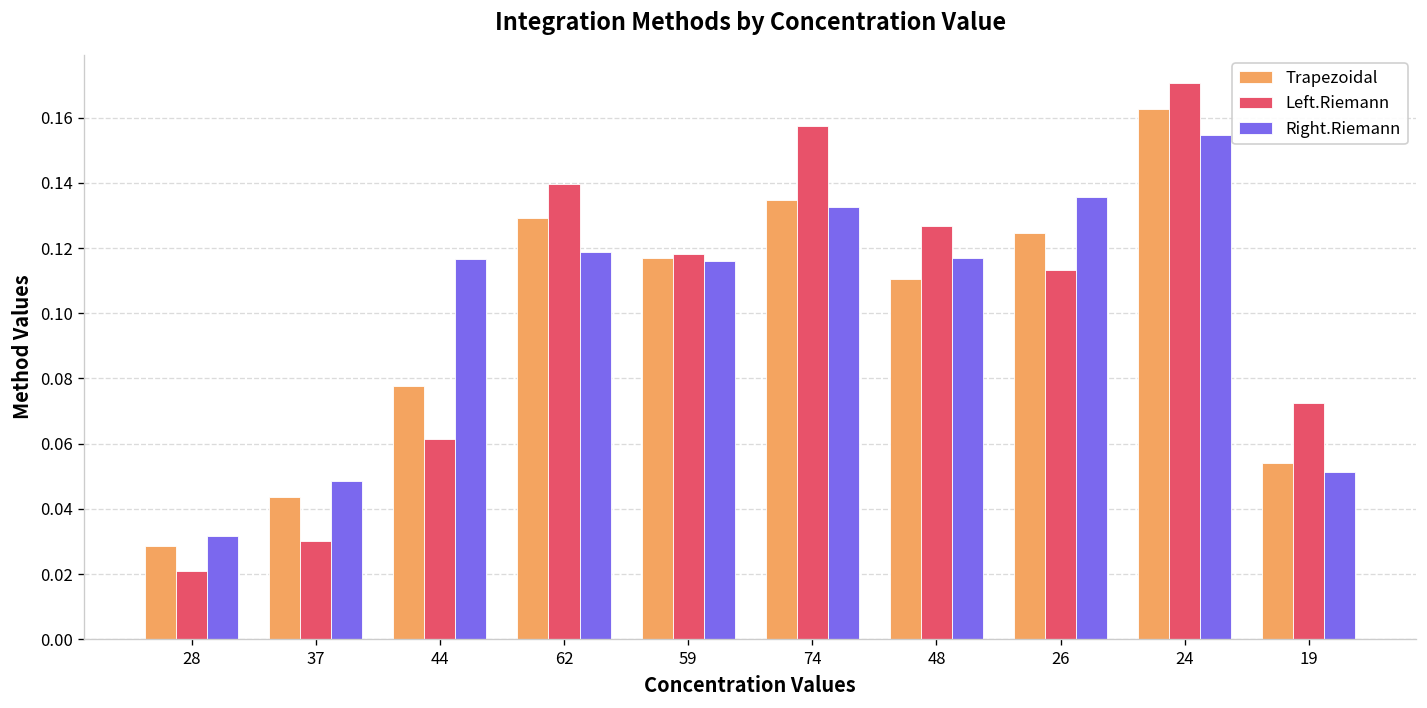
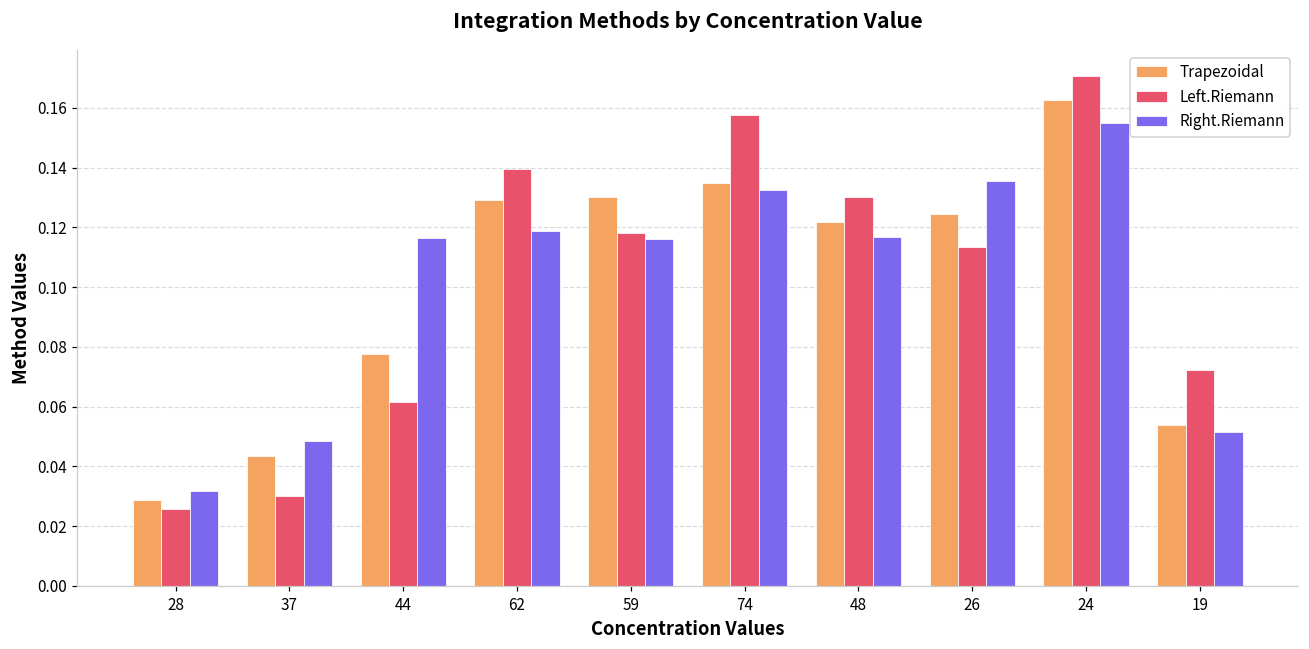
Left.Riemann, 28: 0.021 -> 0.026
Trapezoidal, 59: 0.117 -> 0.130
Trapezoidal, 48: 0.110 -> 0.122
Left.Riemann, 48: 0.127 -> 0.130
